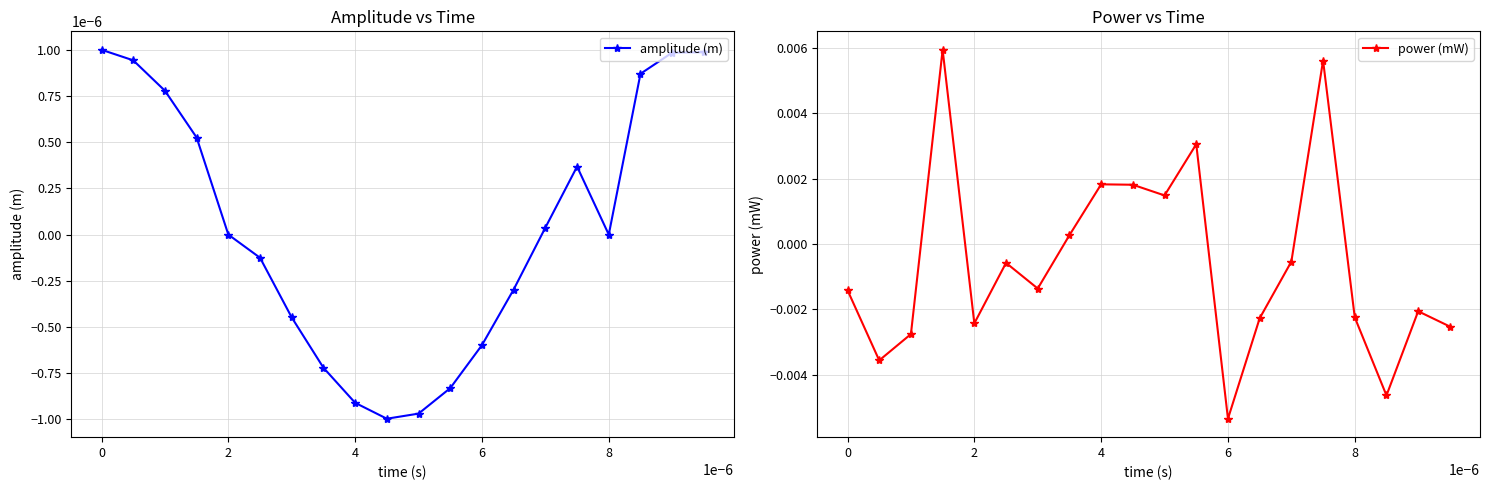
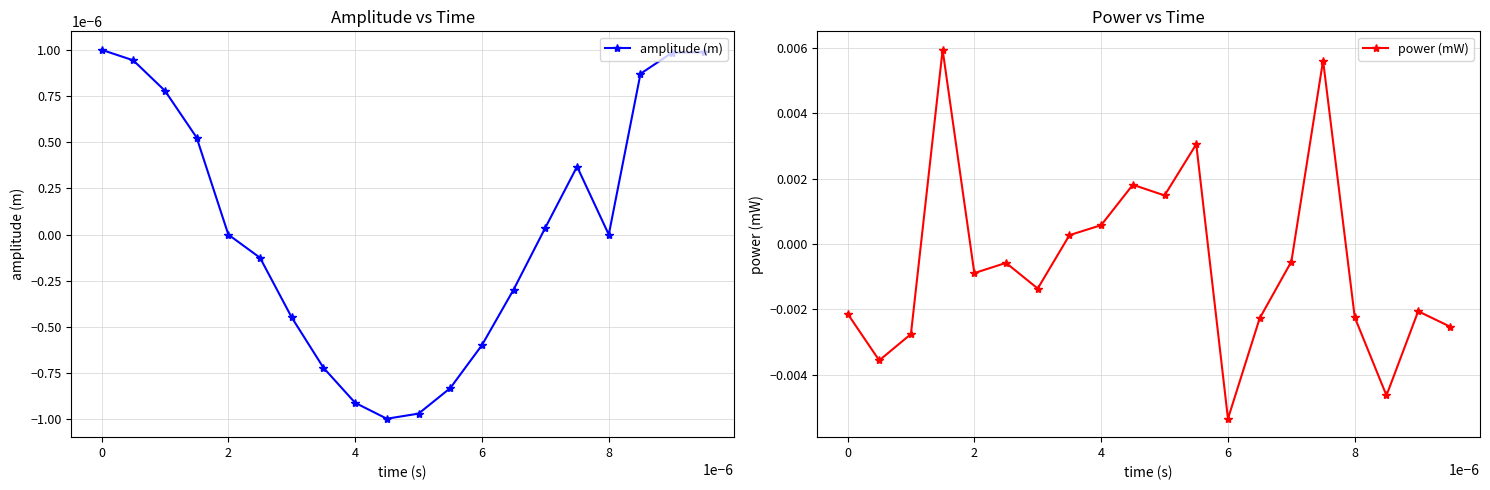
Power vs Time, 0: -0.0014 -> -0.0021
Power vs Time, 2: -0.0024 -> -0.0009
Power vs Time, 4: 0.0018 -> 0.0006
